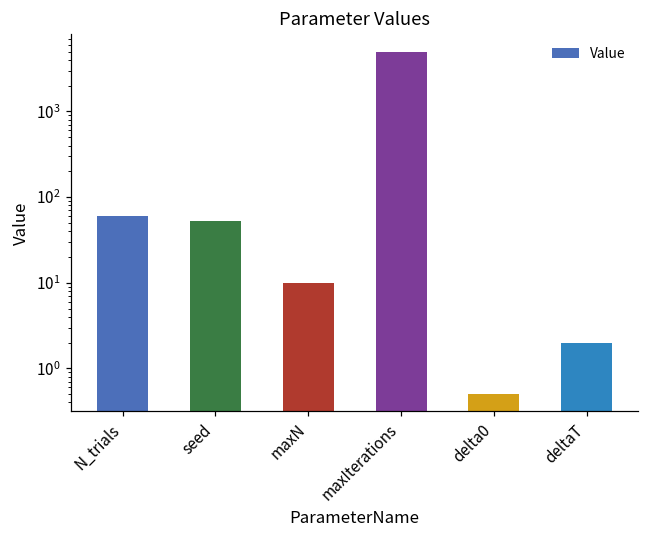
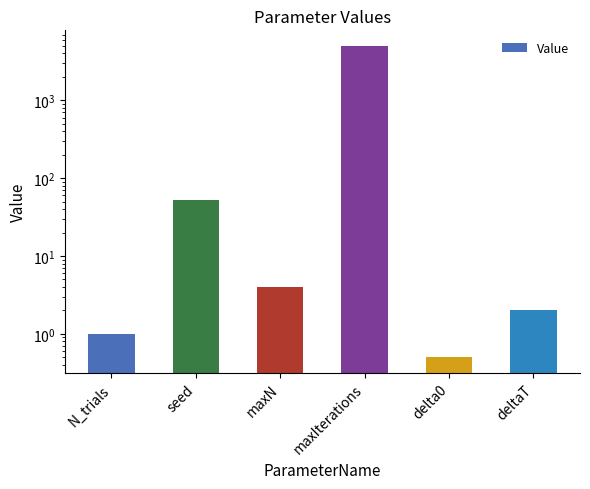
N_trials: 60 -> 1
maxN: 10 -> 4
